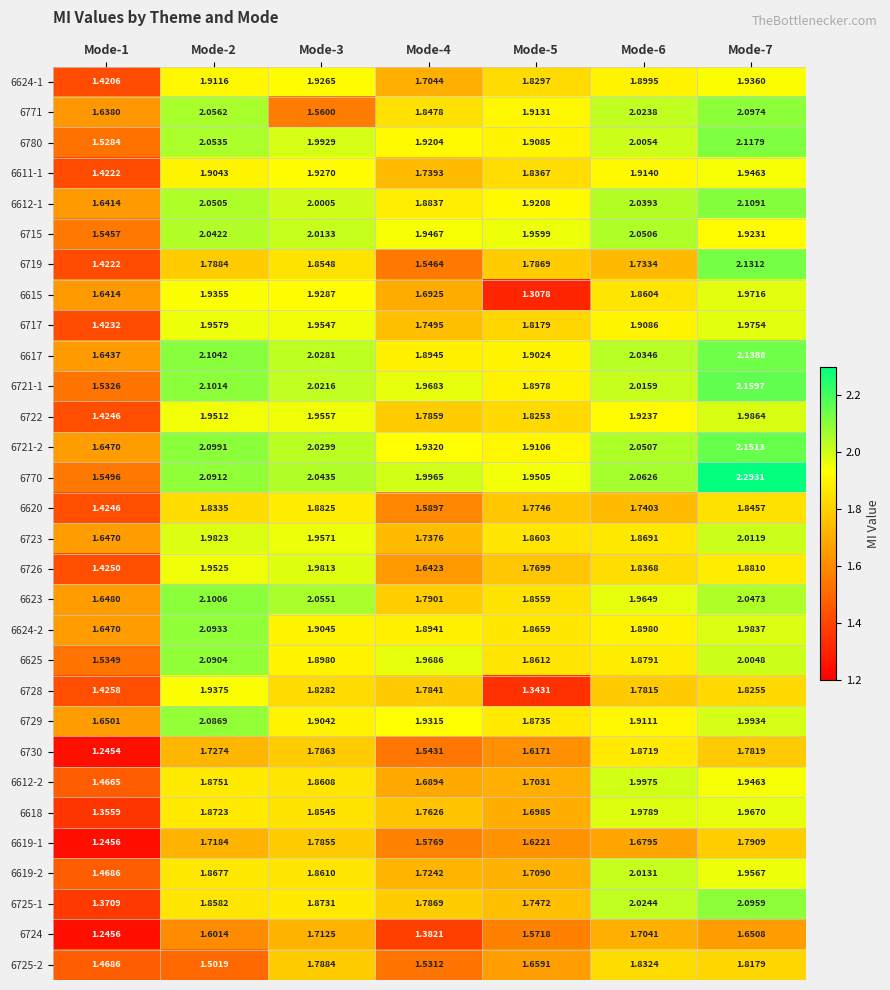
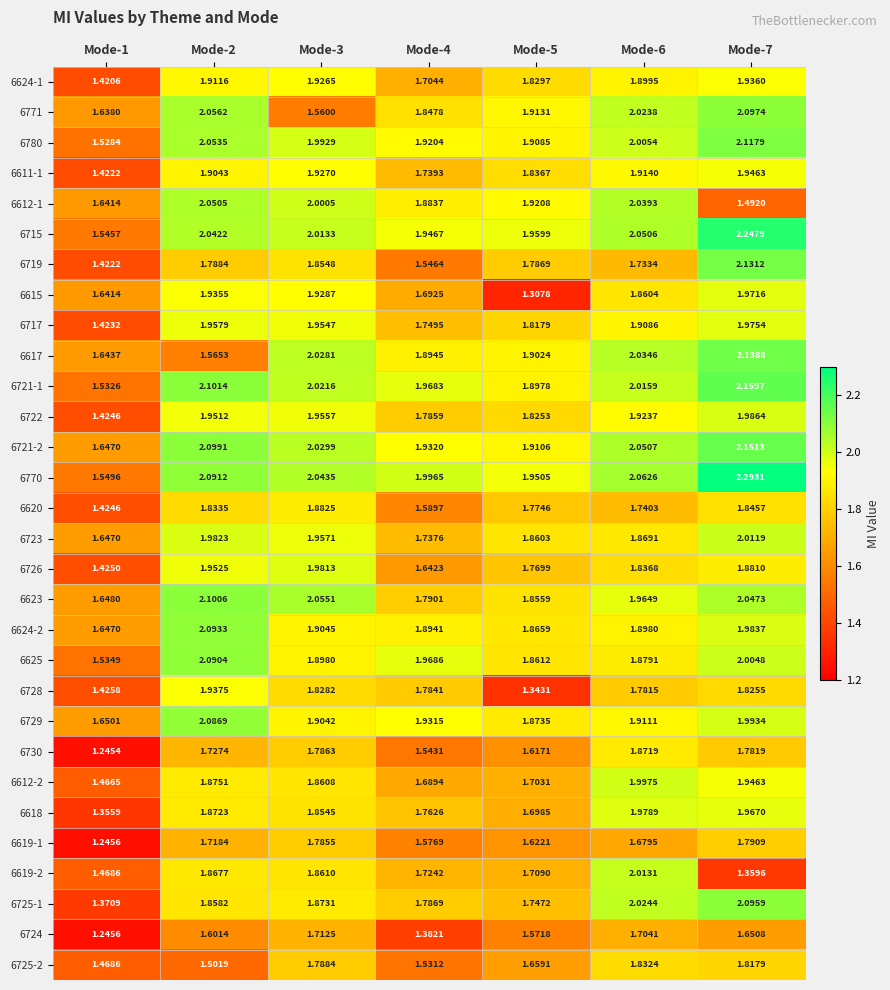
6612-1, Mode-7: 2.1091 -> 1.4920
6715, Mode-7: 1.9231 -> 2.2479
6617, Mode-2: 2.1042 -> 1.5653
6619-2, Mode-7: 1.9567 -> 1.3596
